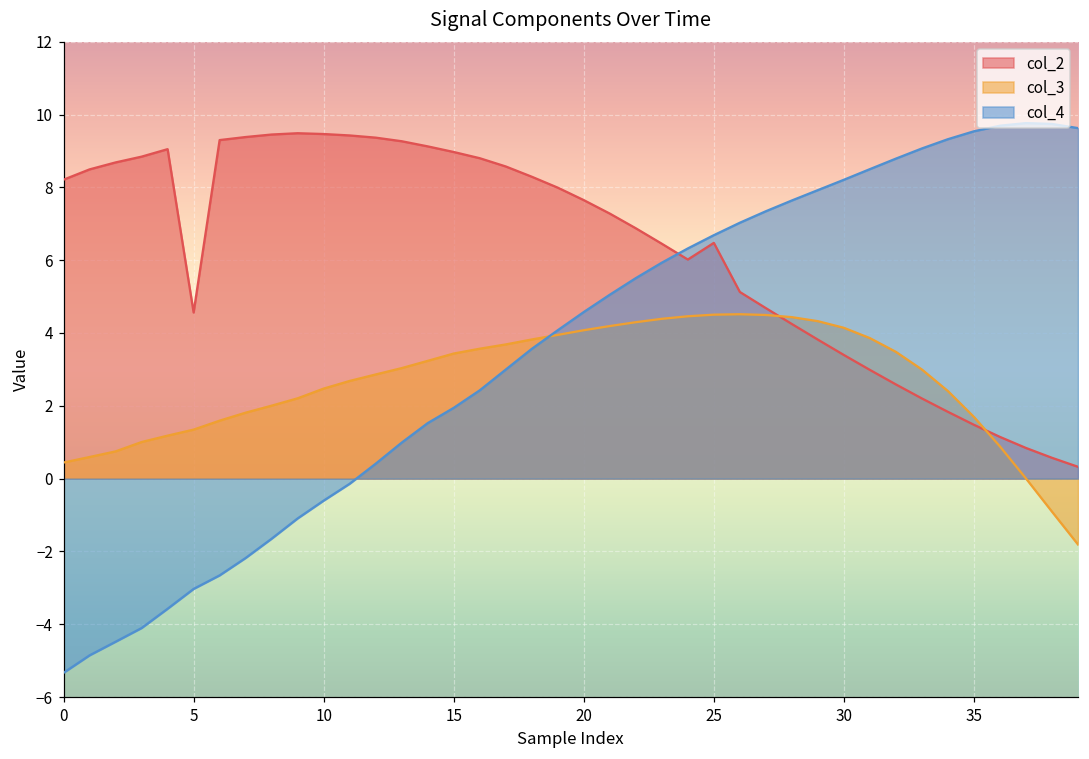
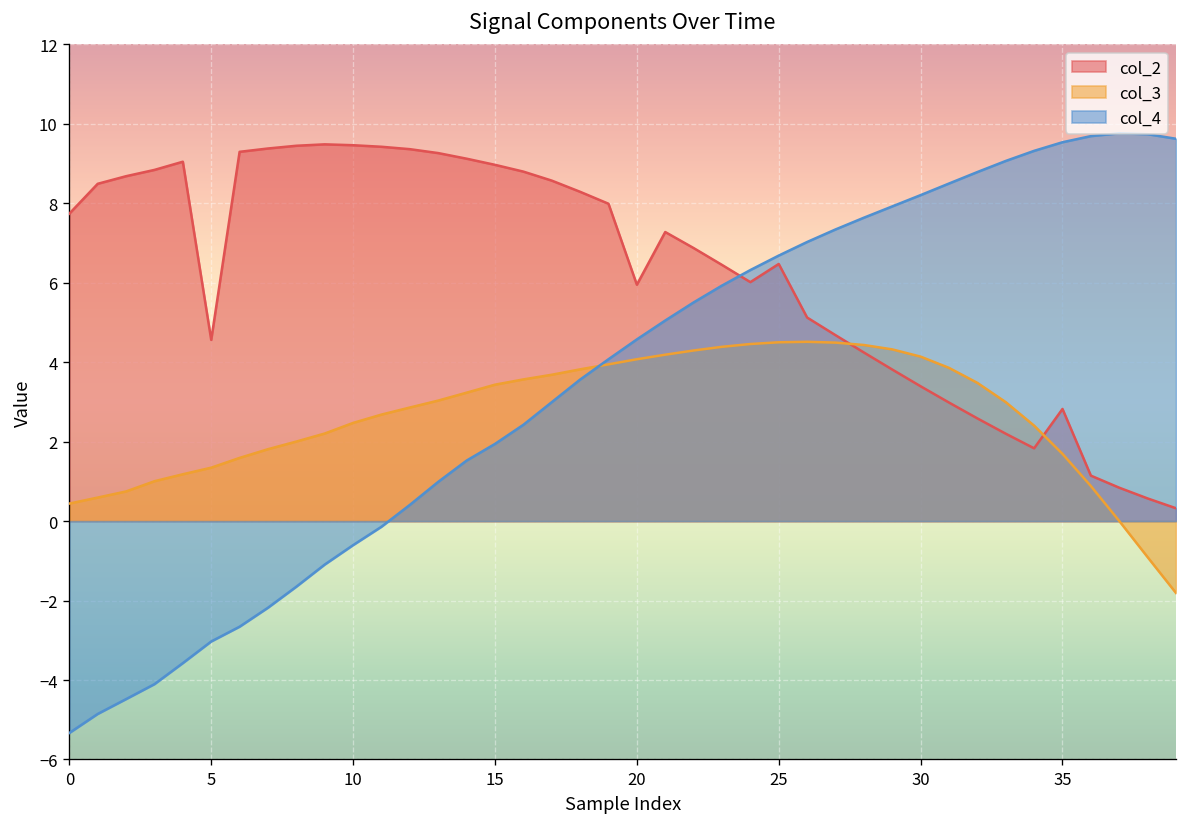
col_2, 0: 8.2 -> 7.7
col_2, 20: 7.6 -> 6.0
col_2, 35: 1.5 -> 2.8
